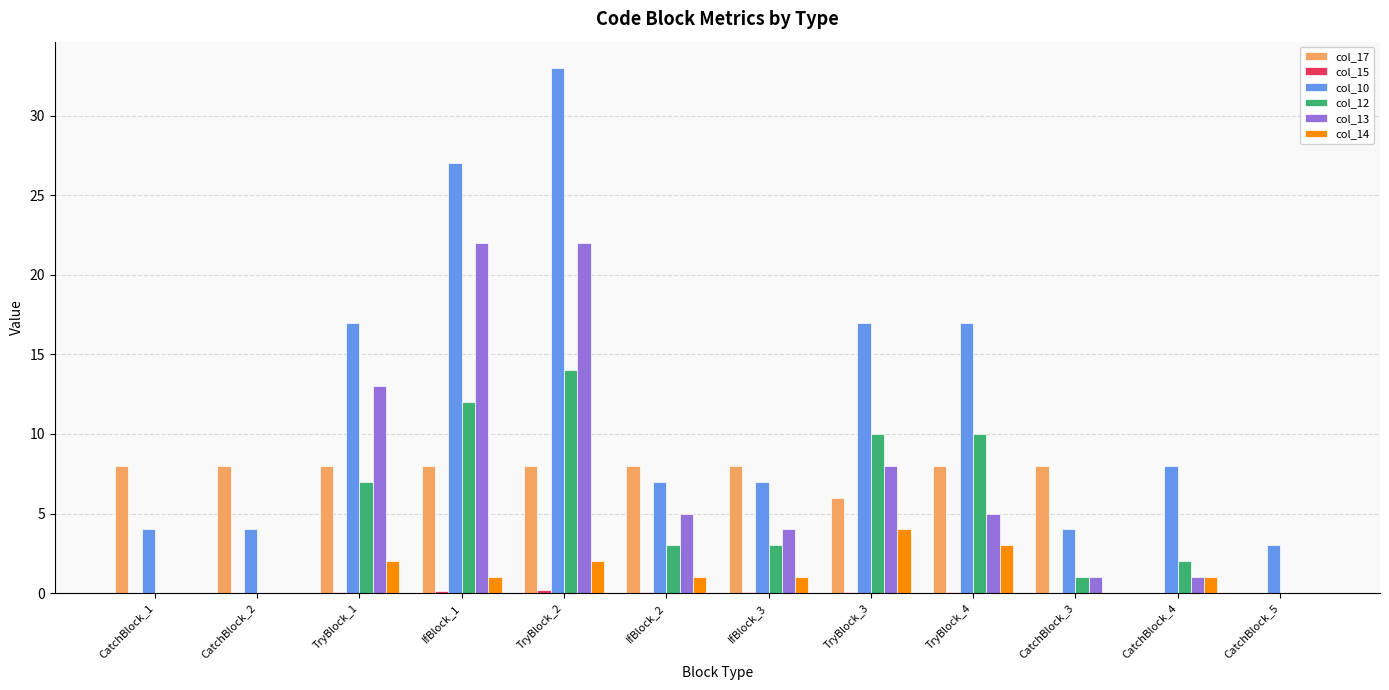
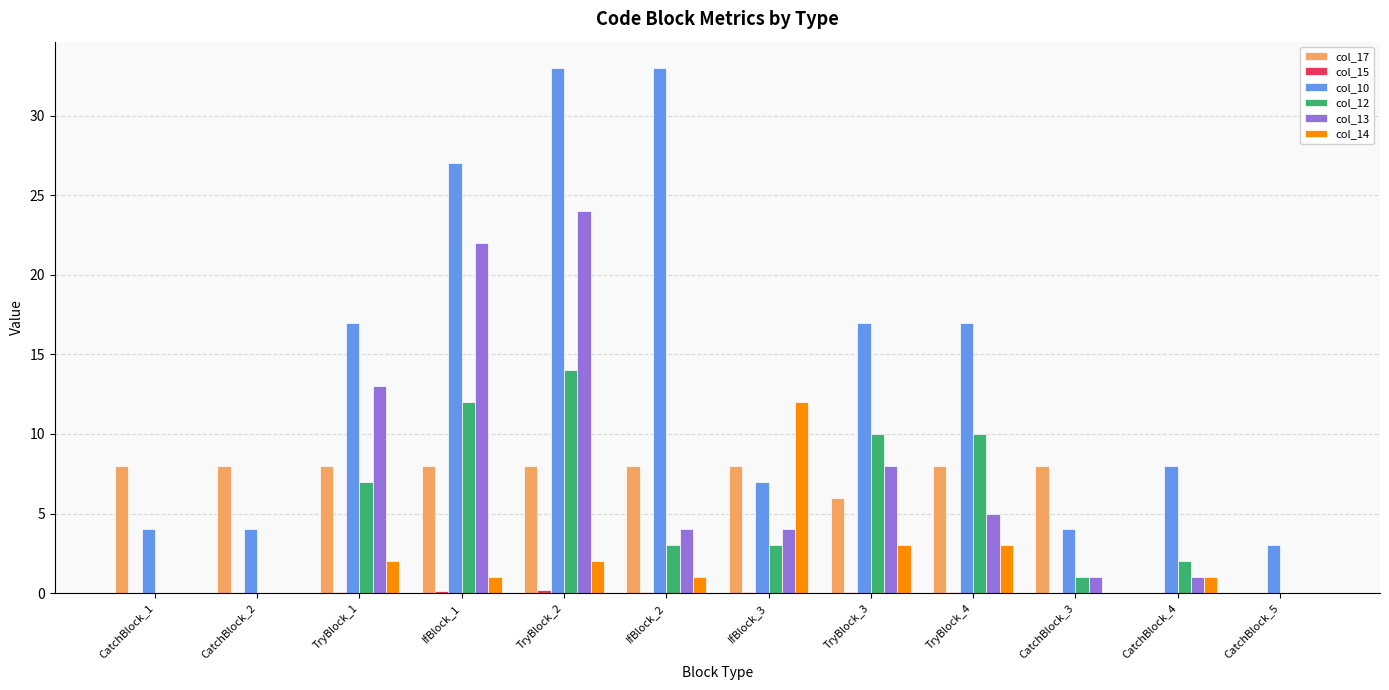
col_13, TryBlock_2: 22 -> 24
col_10, IfBlock_2: 7 -> 33
col_13, IfBlock_2: 5 -> 4
col_14, IfBlock_3: 1 -> 12
col_14, TryBlock_3: 4 -> 3
